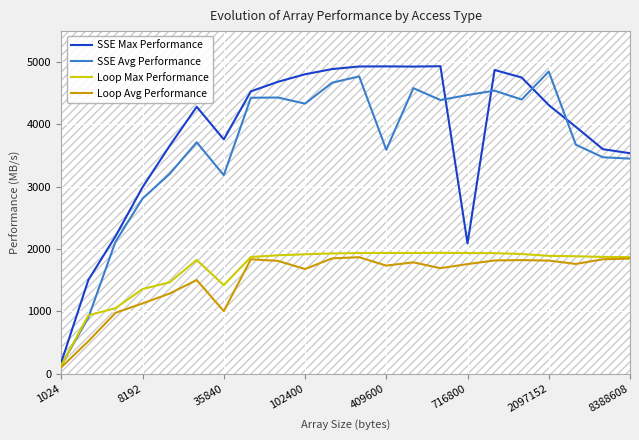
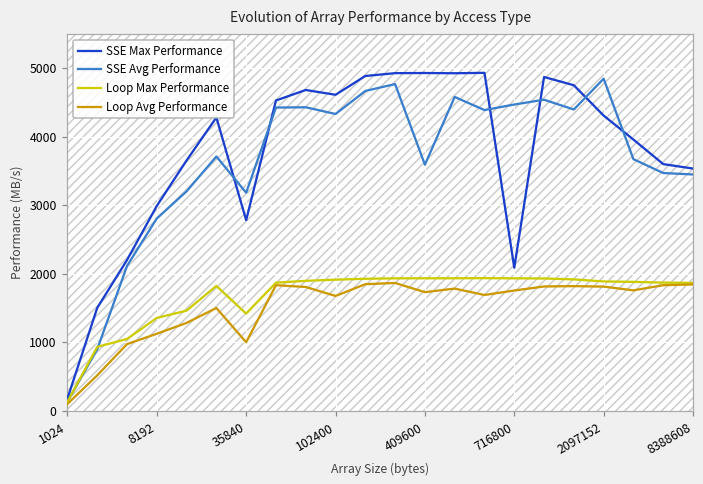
SSE Max Performance, 35840: 3800 -> 2800
SSE Max Performance, 102400: 4800 -> 4600
